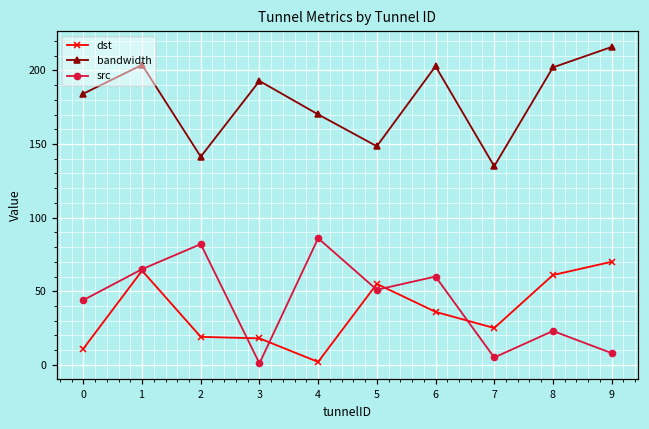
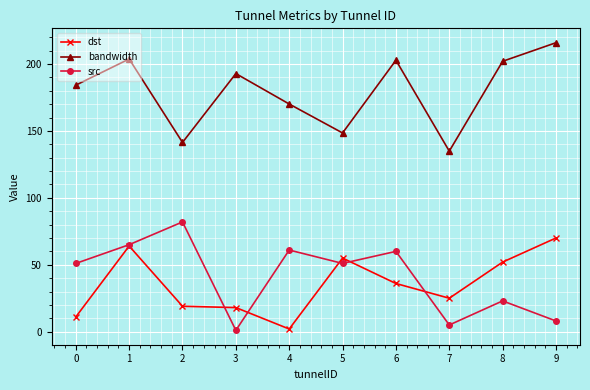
src, 0: 44 -> 51
src, 4: 86 -> 61
dst, 8: 61 -> 52
